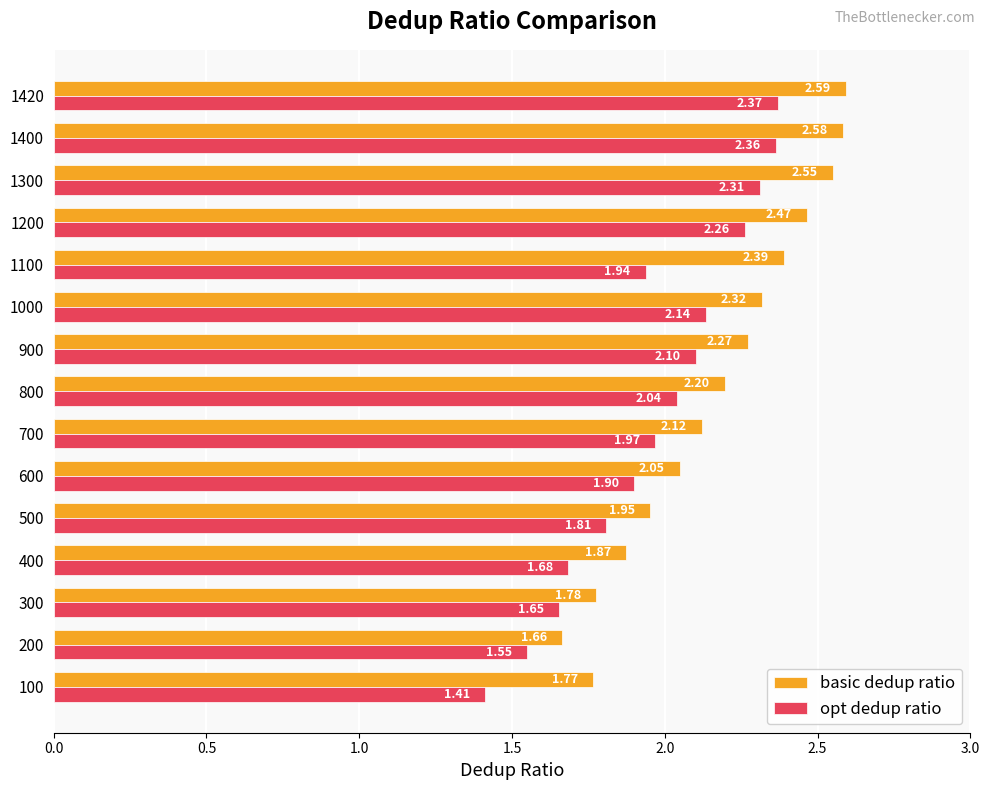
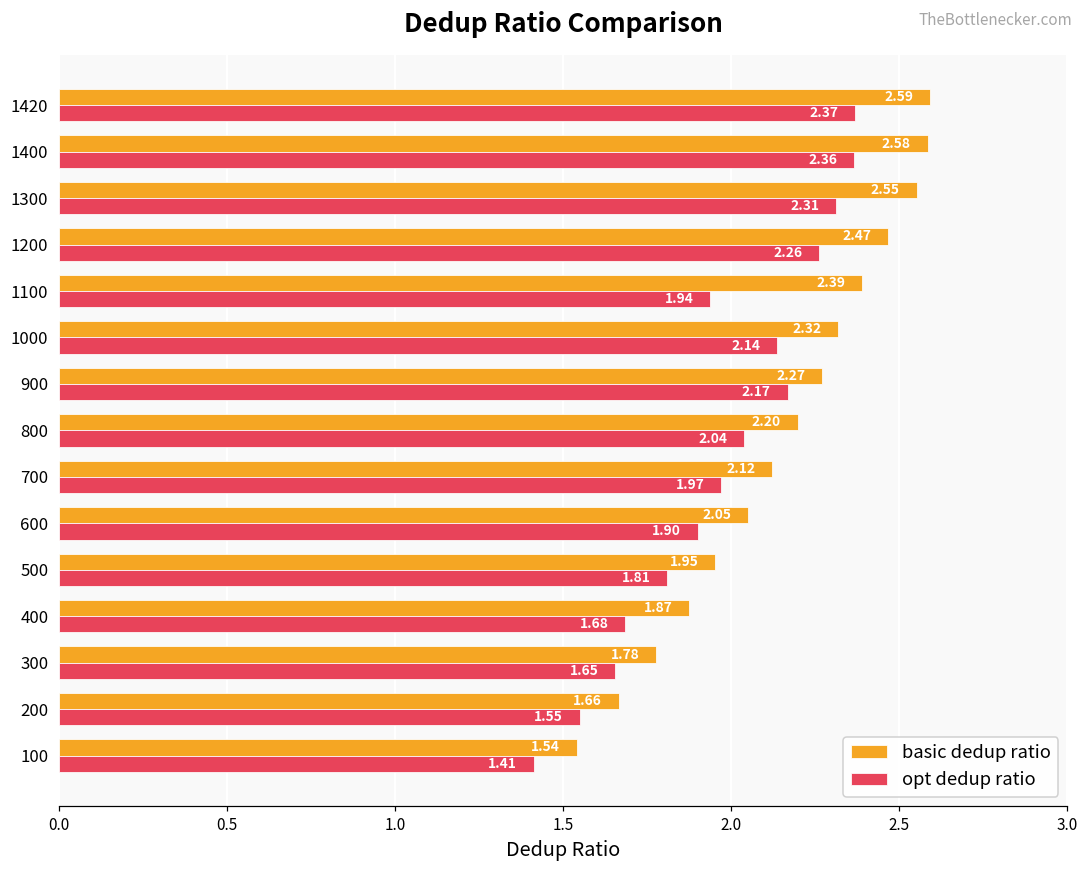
opt dedup ratio, 900: 2.10 -> 2.17
basic dedup ratio, 100: 1.77 -> 1.54
